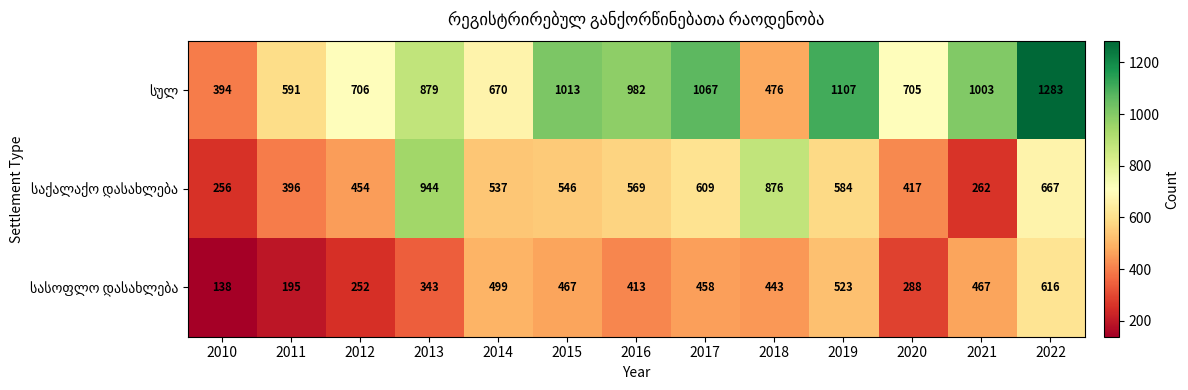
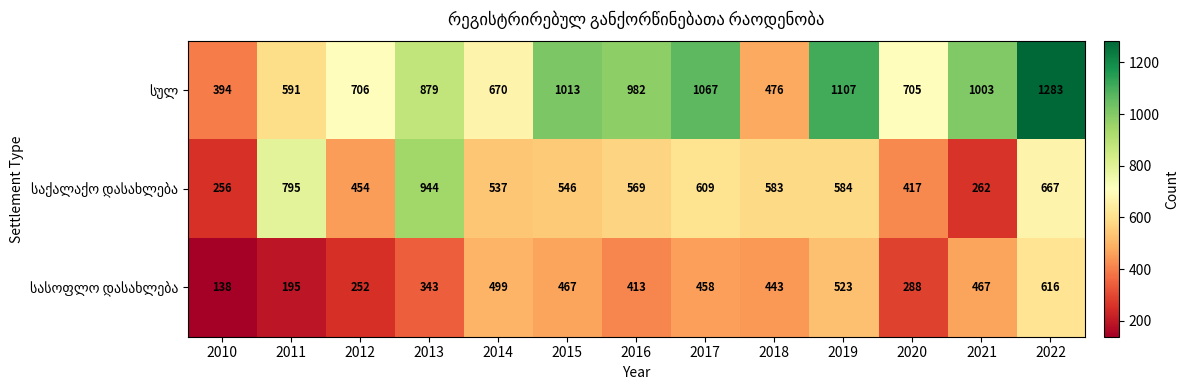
საქალაქო დასახლება, 2011: 396 -> 795
საქალაქო დასახლება, 2018: 876 -> 583
